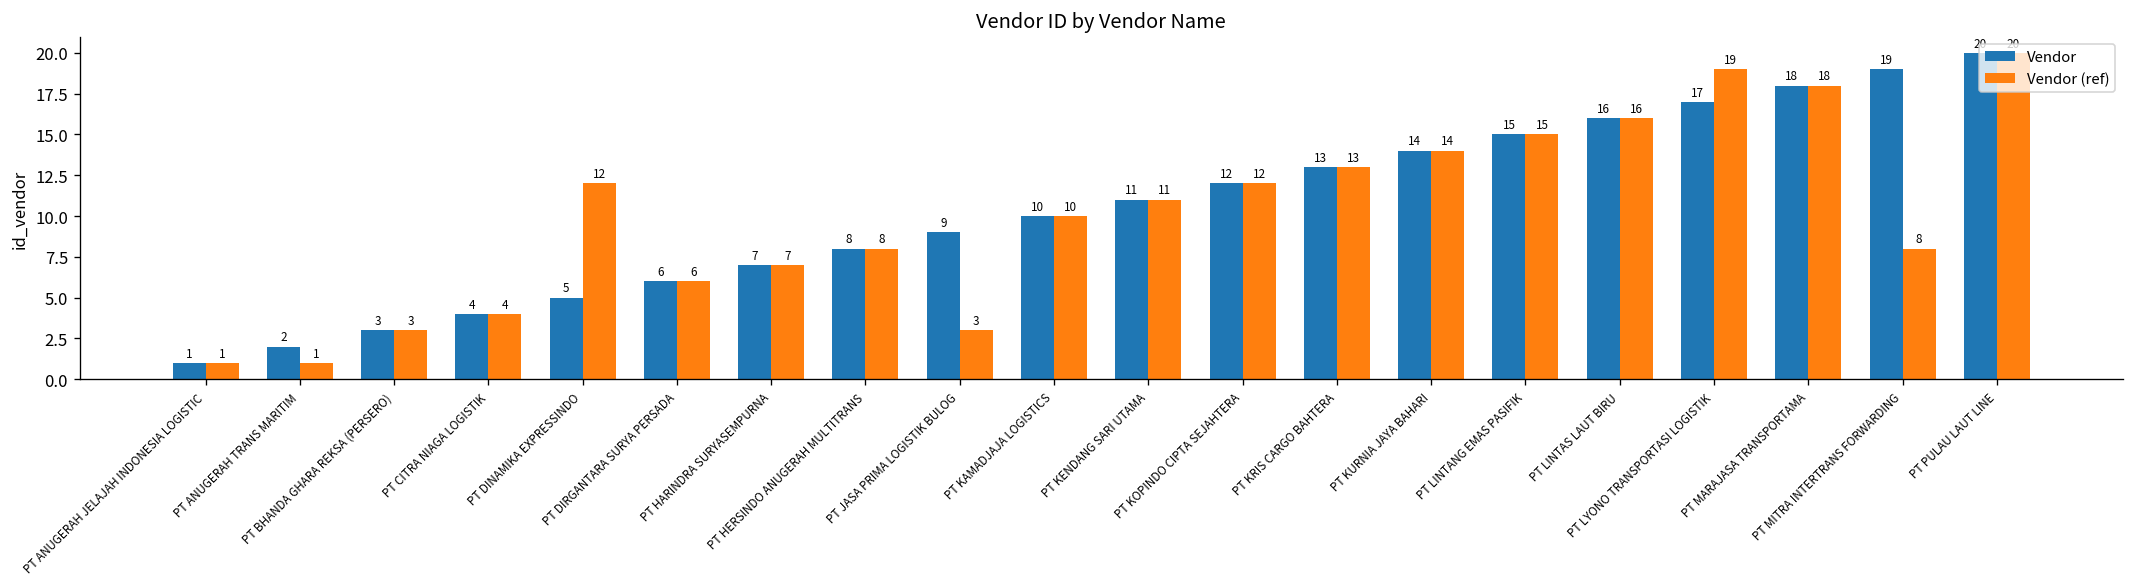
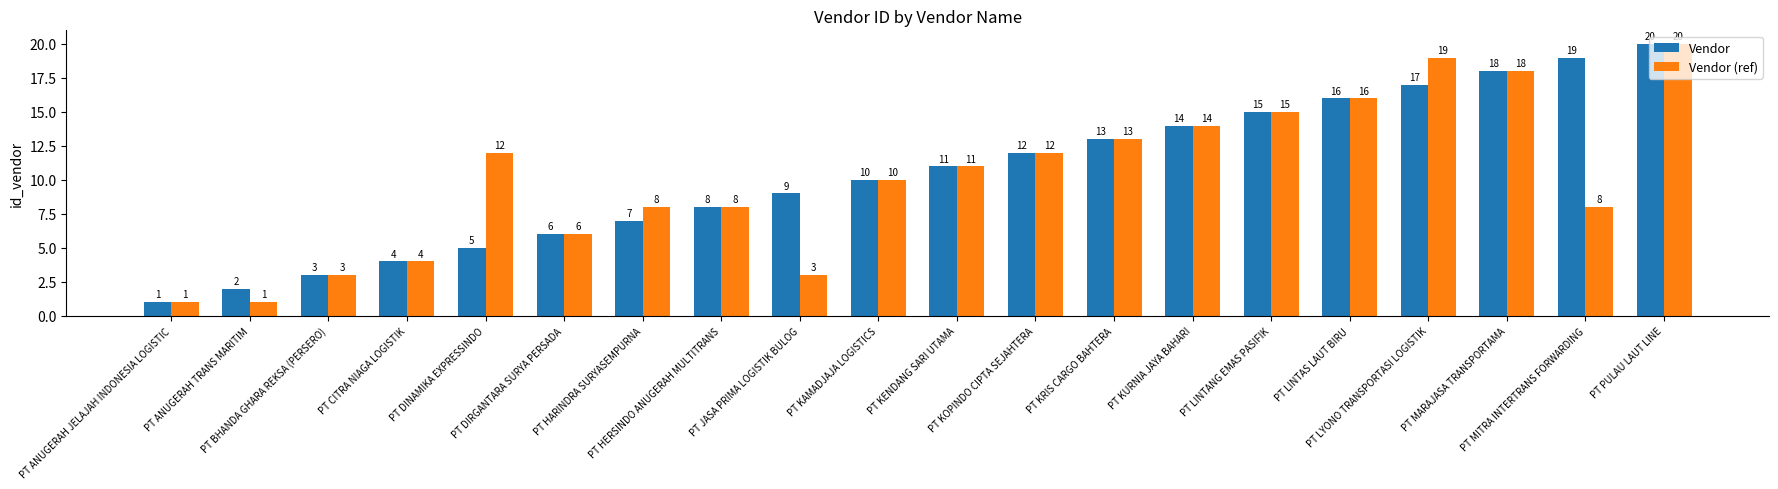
Vendor (ref), PT HARINDRA SURYASEMPURNA: 7 -> 8
